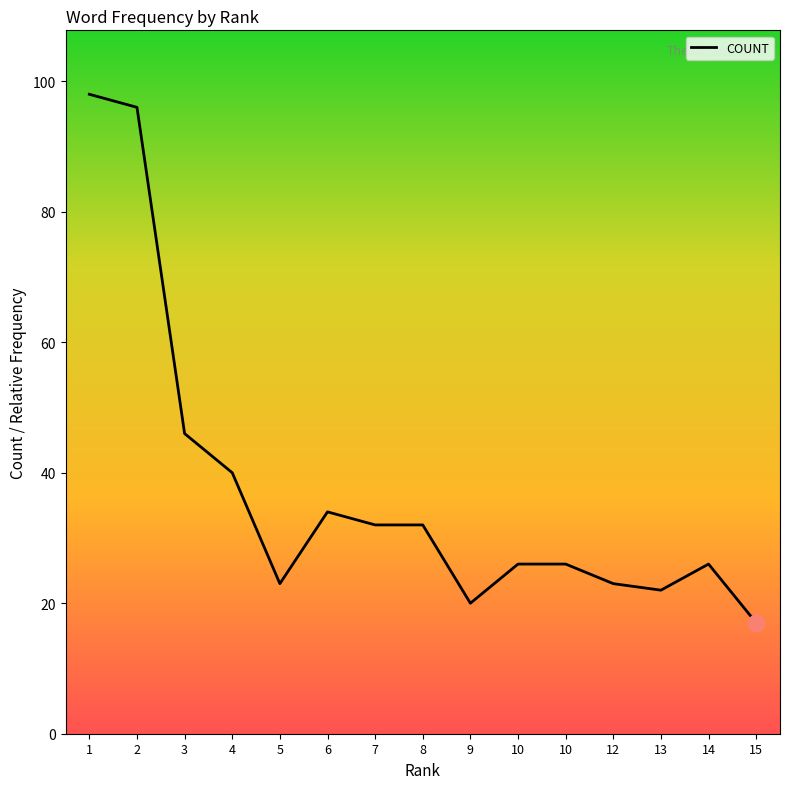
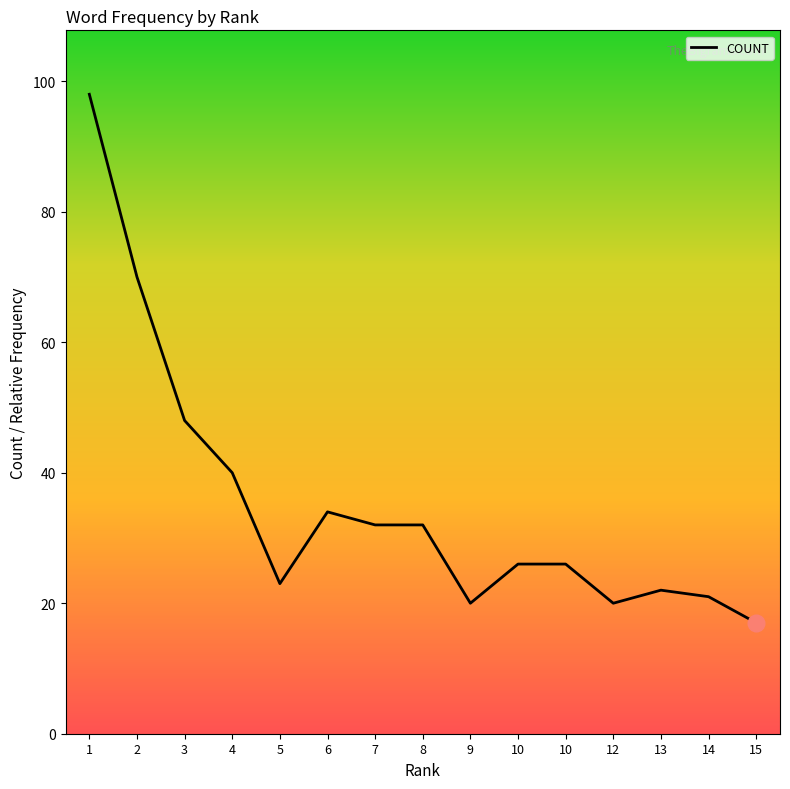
COUNT, 2: 96 -> 70
COUNT, 3: 46 -> 48
COUNT, 12: 23 -> 20
COUNT, 14: 26 -> 21
